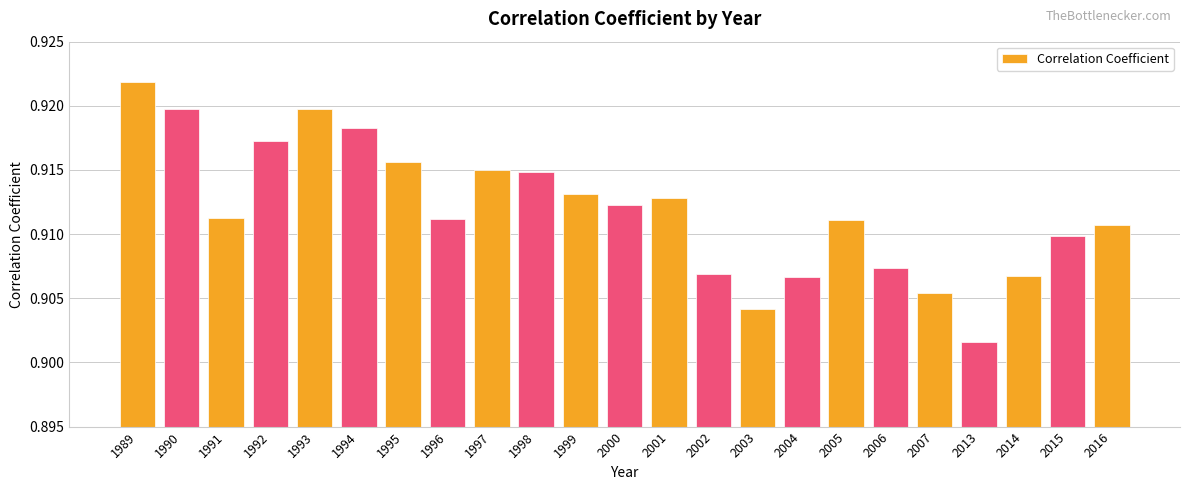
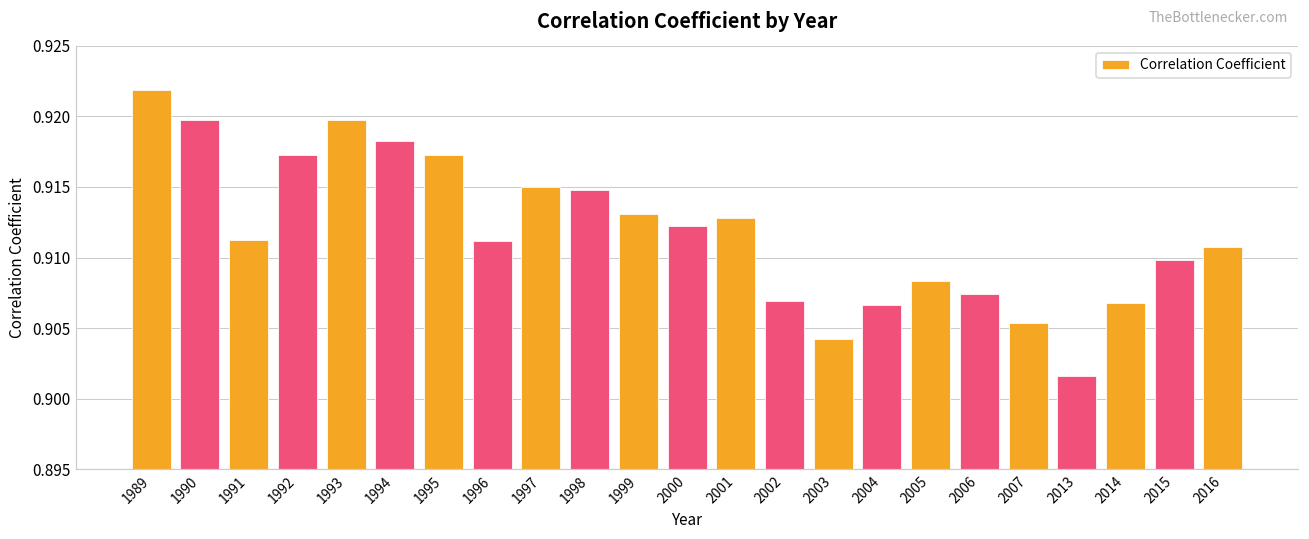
1995: 0.9156 -> 0.9173
2005: 0.9111 -> 0.9084
